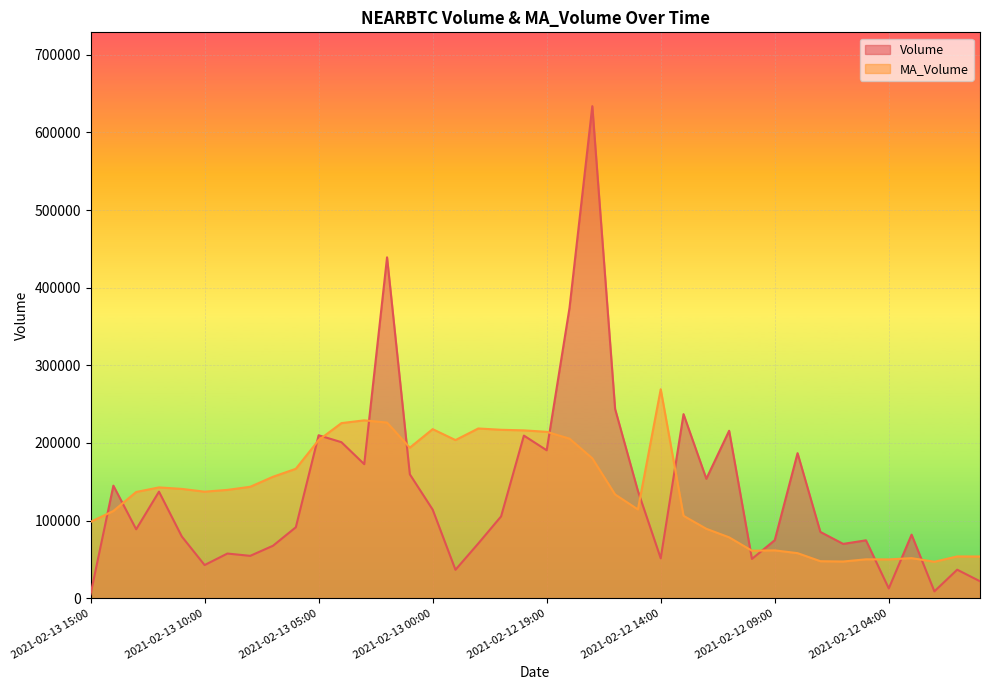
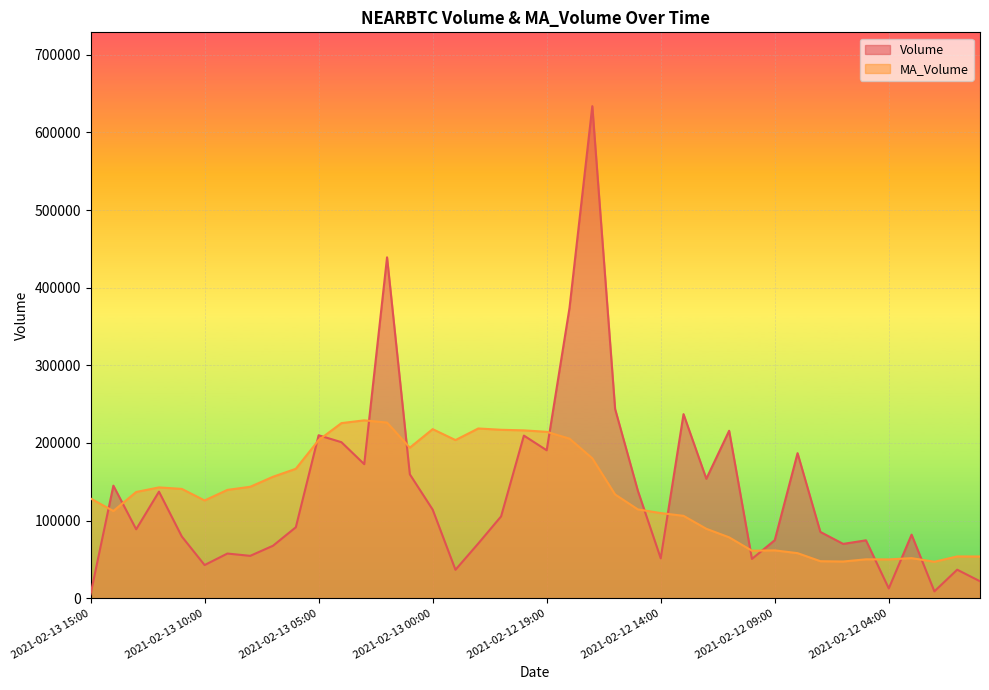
MA_Volume, 2021-02-13 15:00: 100000 -> 130000
MA_Volume, 2021-02-13 10:00: 140000 -> 130000
MA_Volume, 2021-02-12 14:00: 270000 -> 110000
